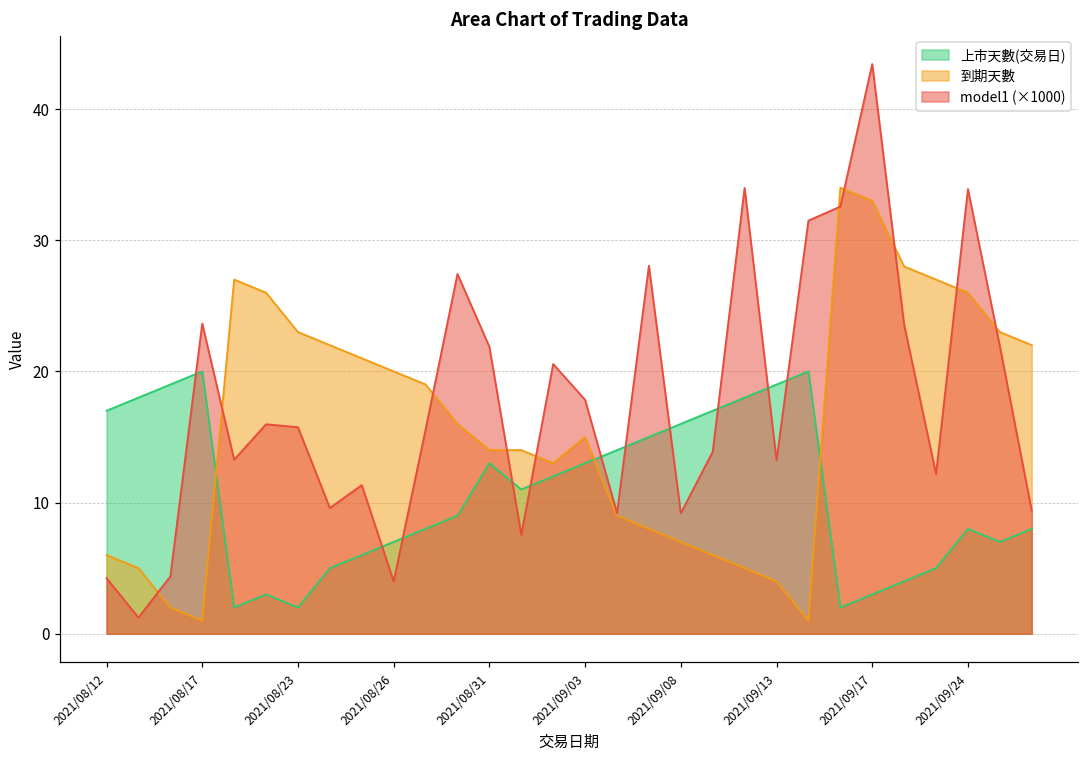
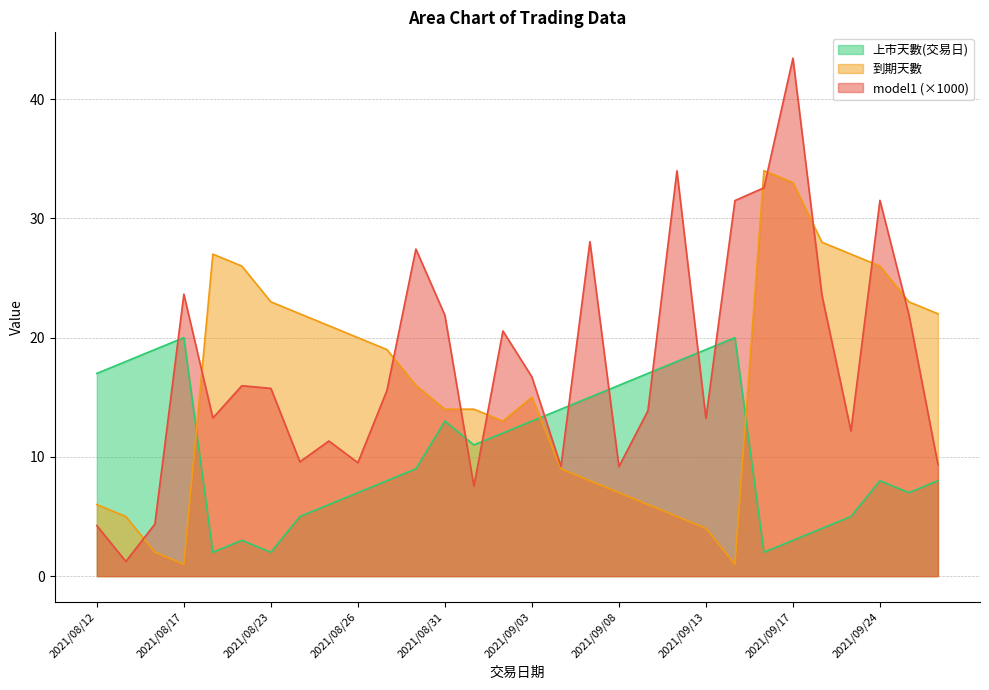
model1 (×1000), 2021/08/26: 4.0 -> 9.5
model1 (×1000), 2021/09/03: 17.8 -> 16.7
model1 (×1000), 2021/09/24: 33.9 -> 31.5
